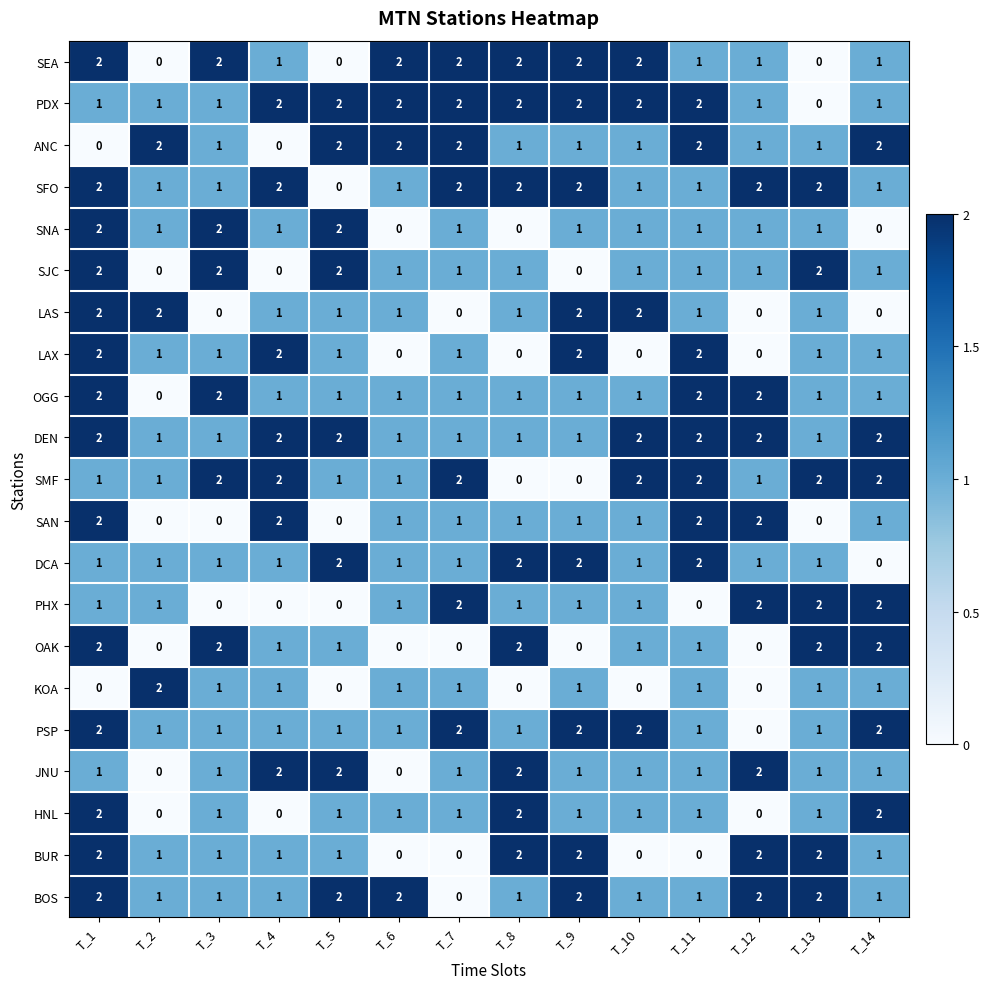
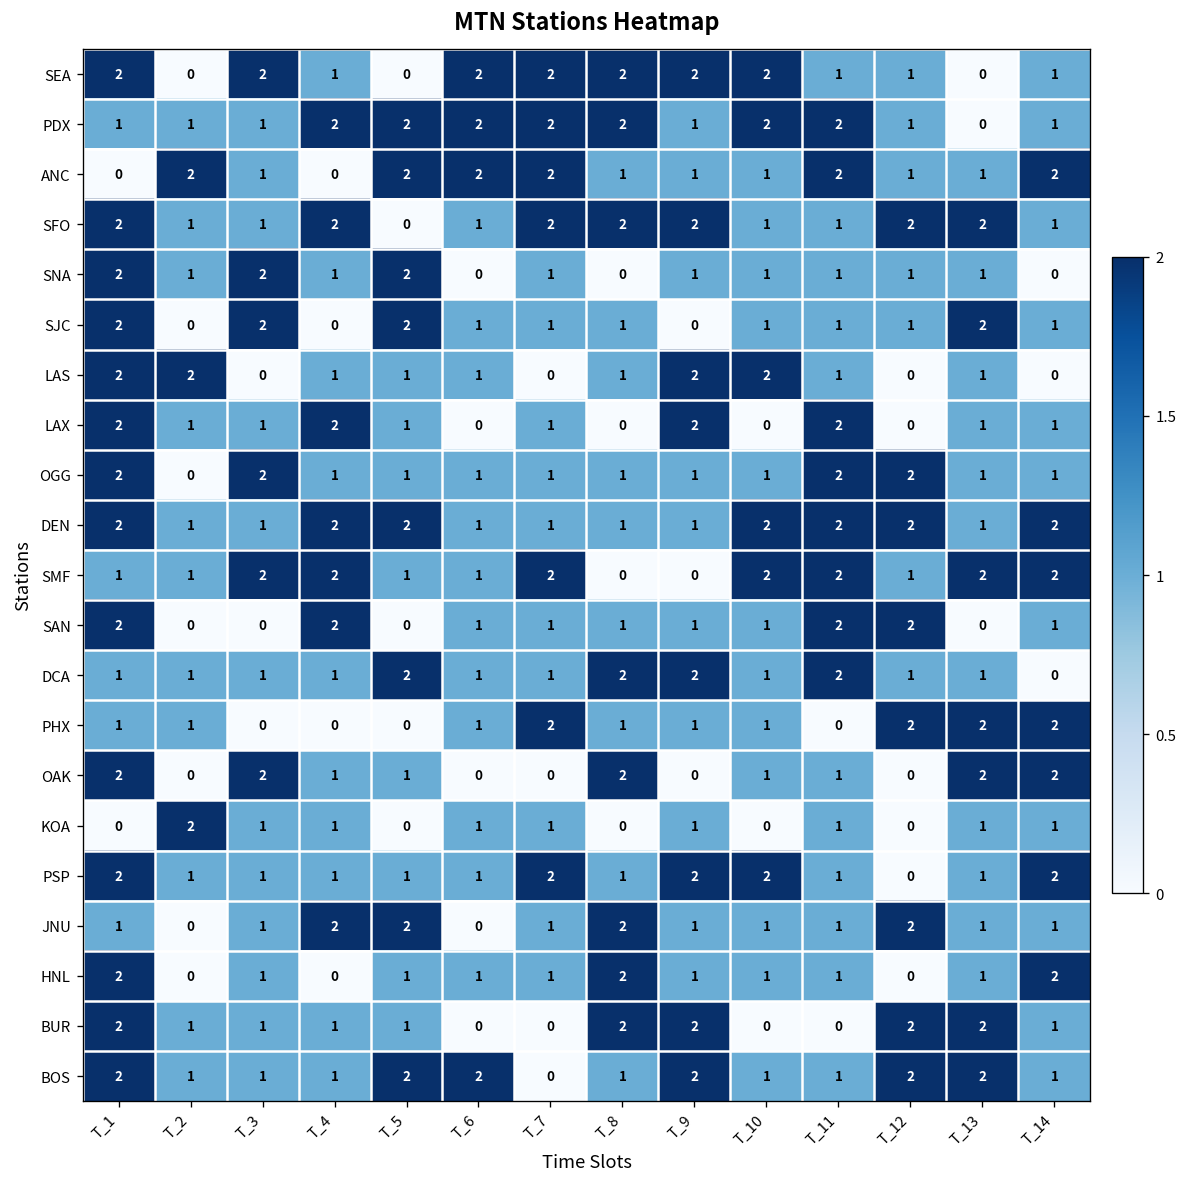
PDX, T_9: 2 -> 1
